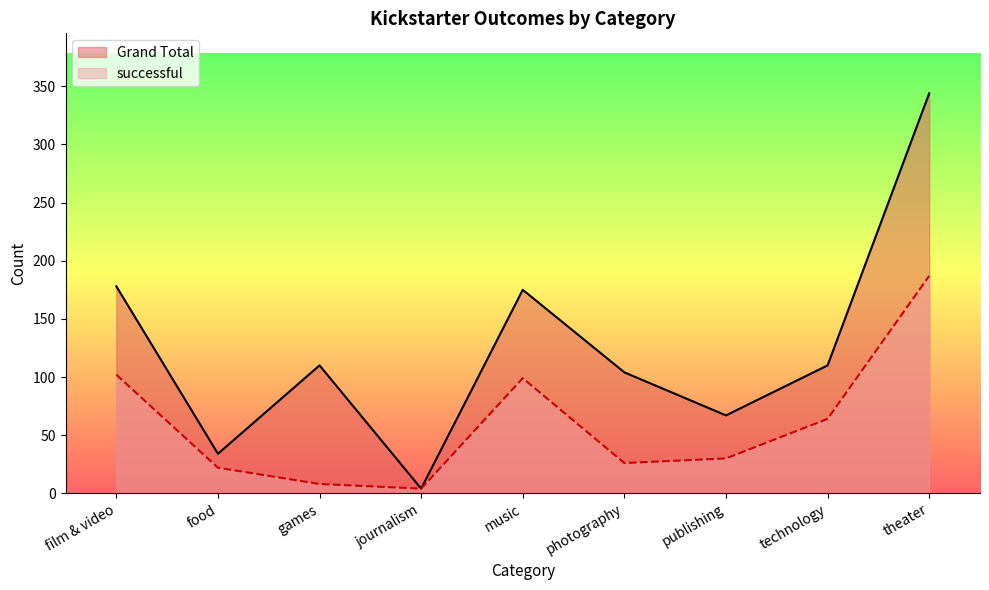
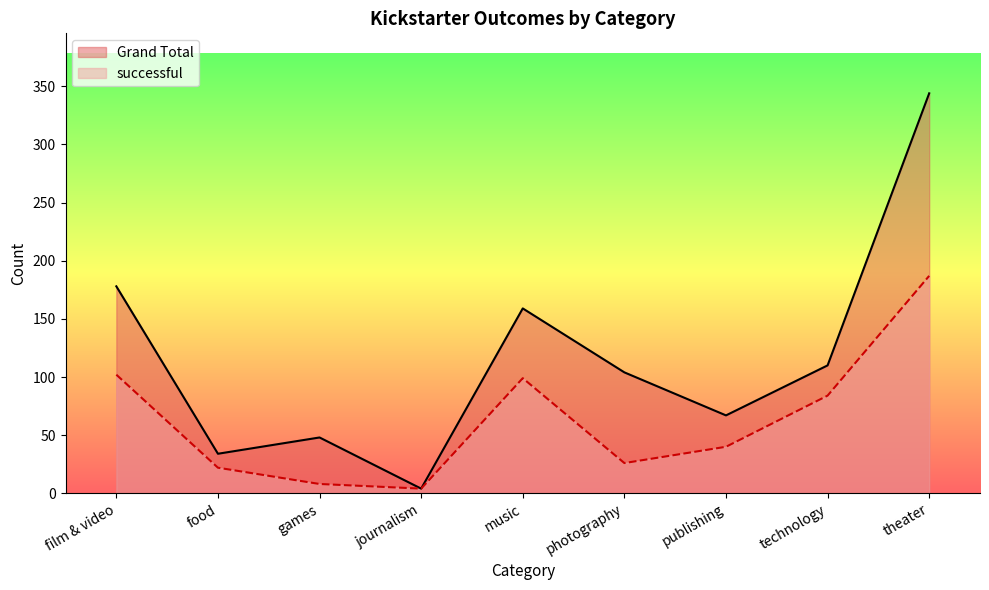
Grand Total, games: 110 -> 48
Grand Total, music: 175 -> 159
successful, publishing: 30 -> 40
successful, technology: 64 -> 84
